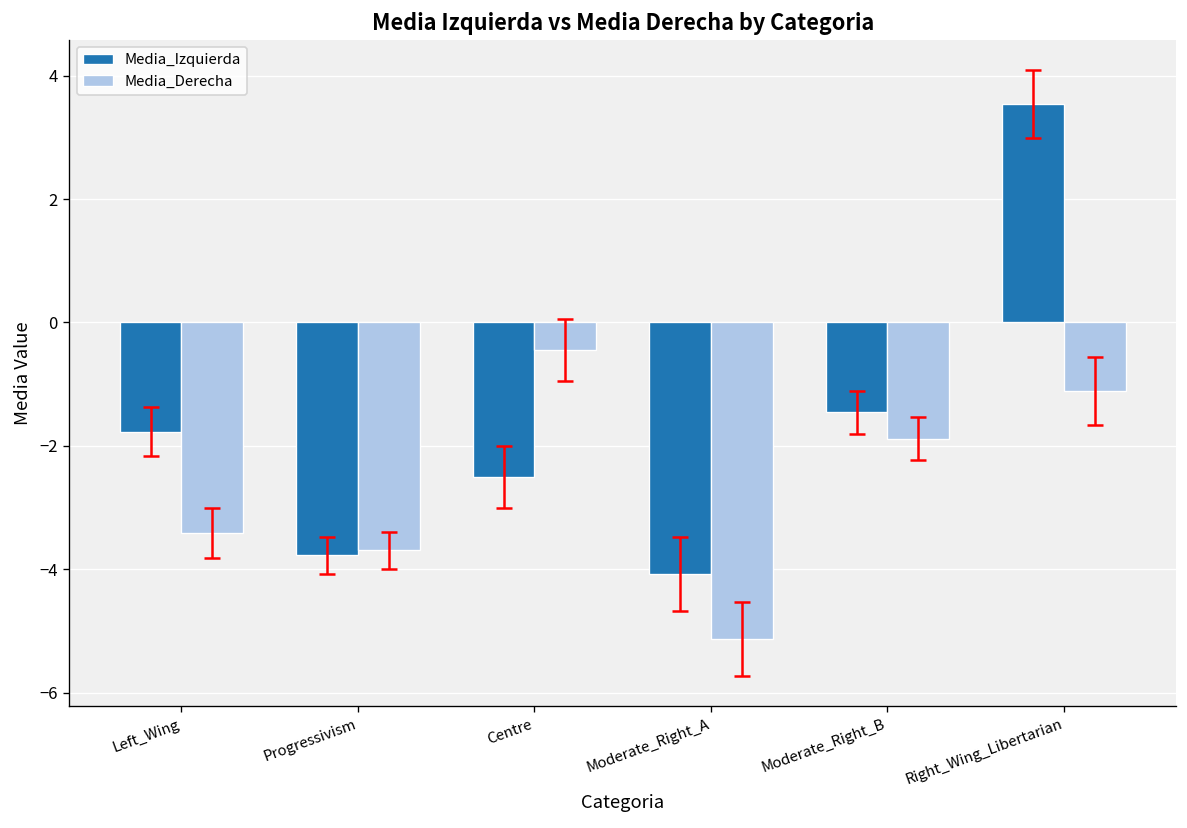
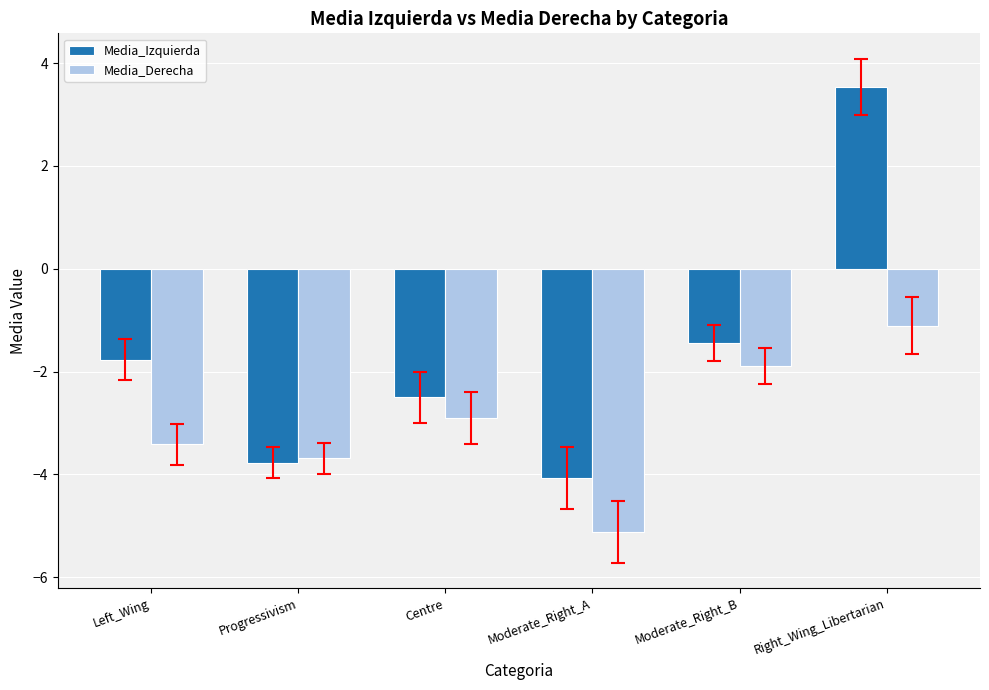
Media_Derecha, Centre: -0.5 -> -2.9
